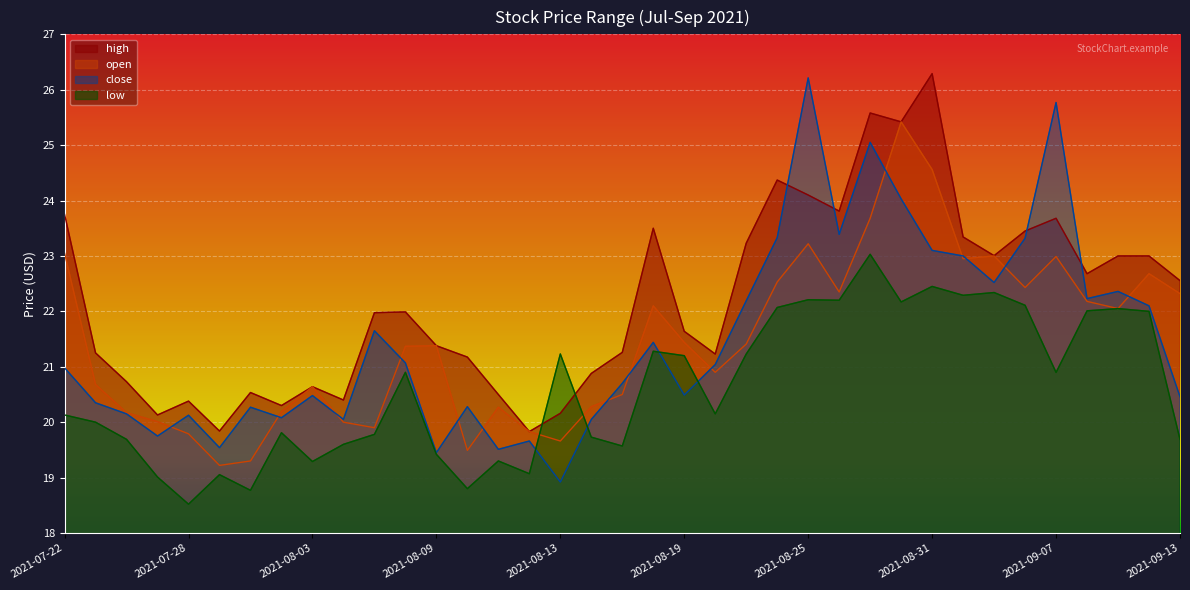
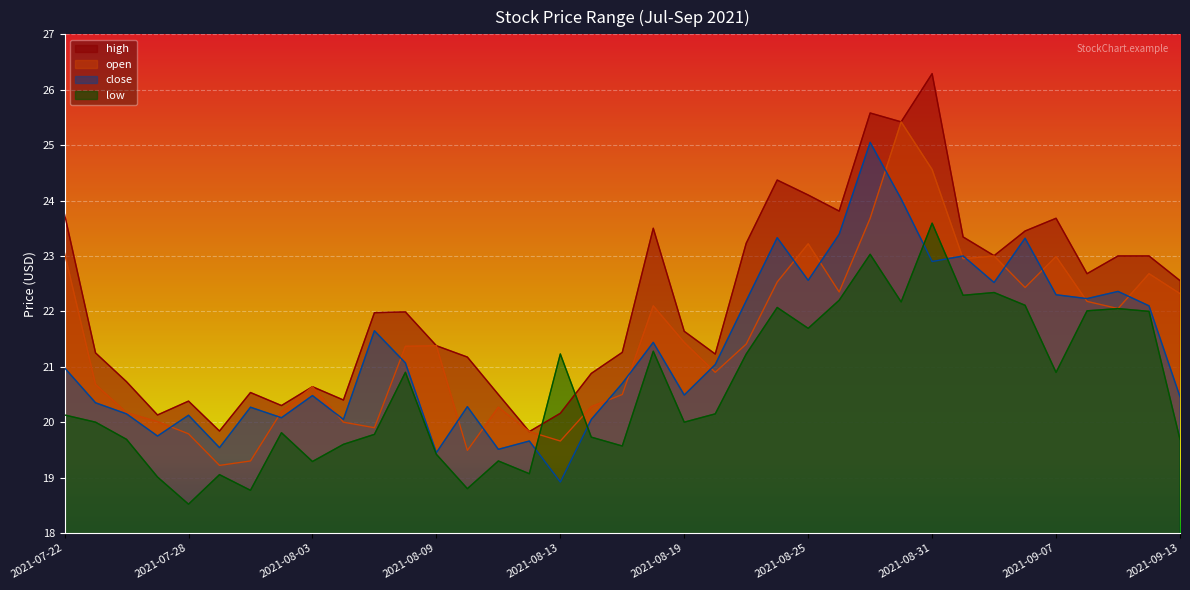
low, 2021-08-19: 21.2 -> 20.0
close, 2021-08-25: 26.2 -> 22.6
low, 2021-08-25: 22.2 -> 21.7
close, 2021-08-31: 23.1 -> 22.9
low, 2021-08-31: 22.5 -> 23.6
close, 2021-09-07: 25.8 -> 22.3
